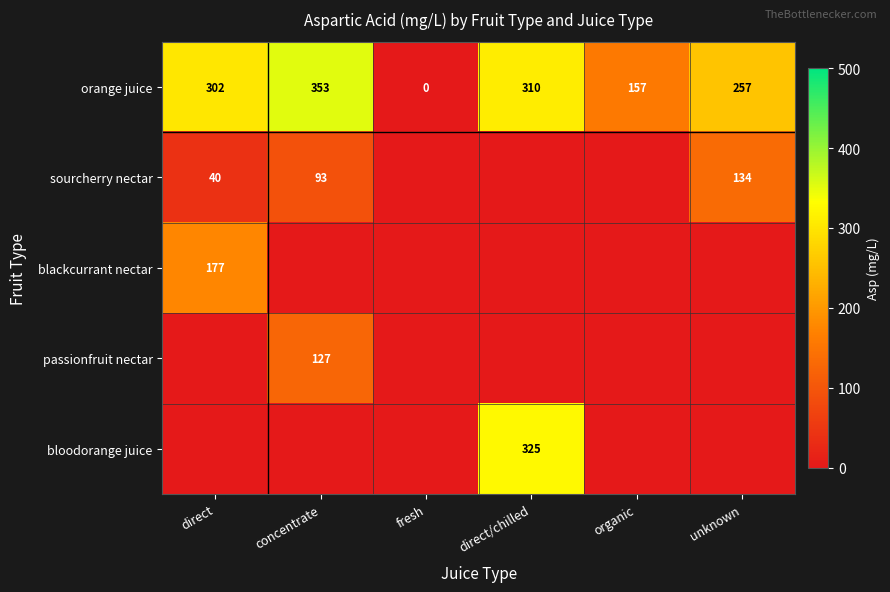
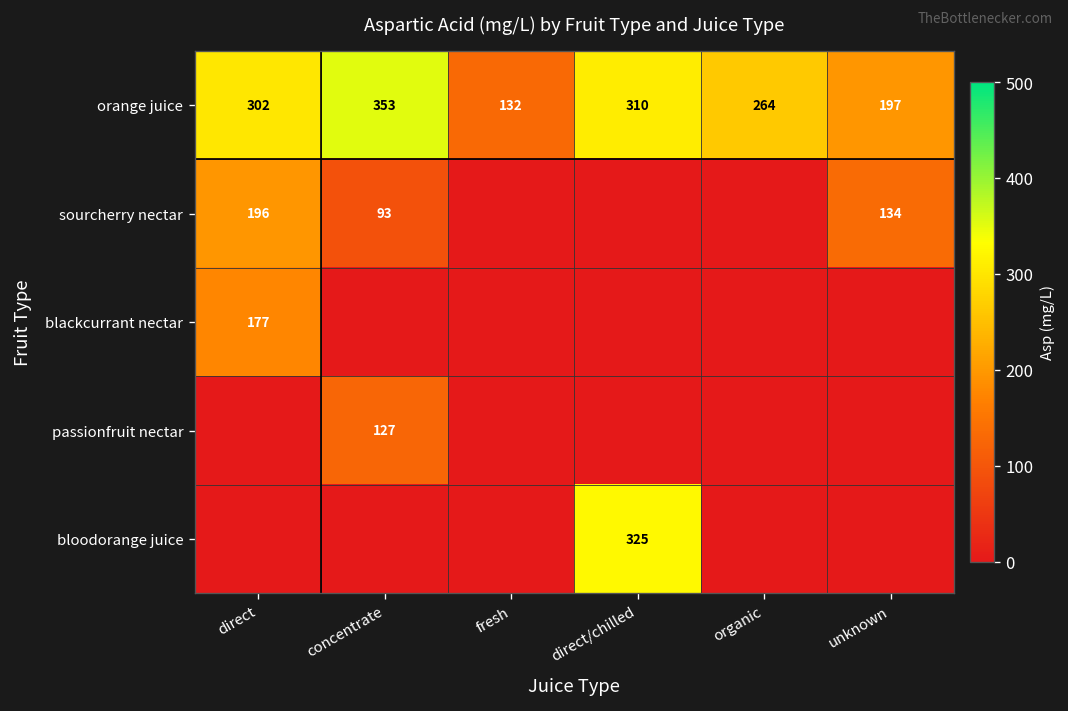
orange juice, fresh: 0 -> 132
orange juice, organic: 157 -> 264
orange juice, unknown: 257 -> 197
sourcherry nectar, direct: 40 -> 196
